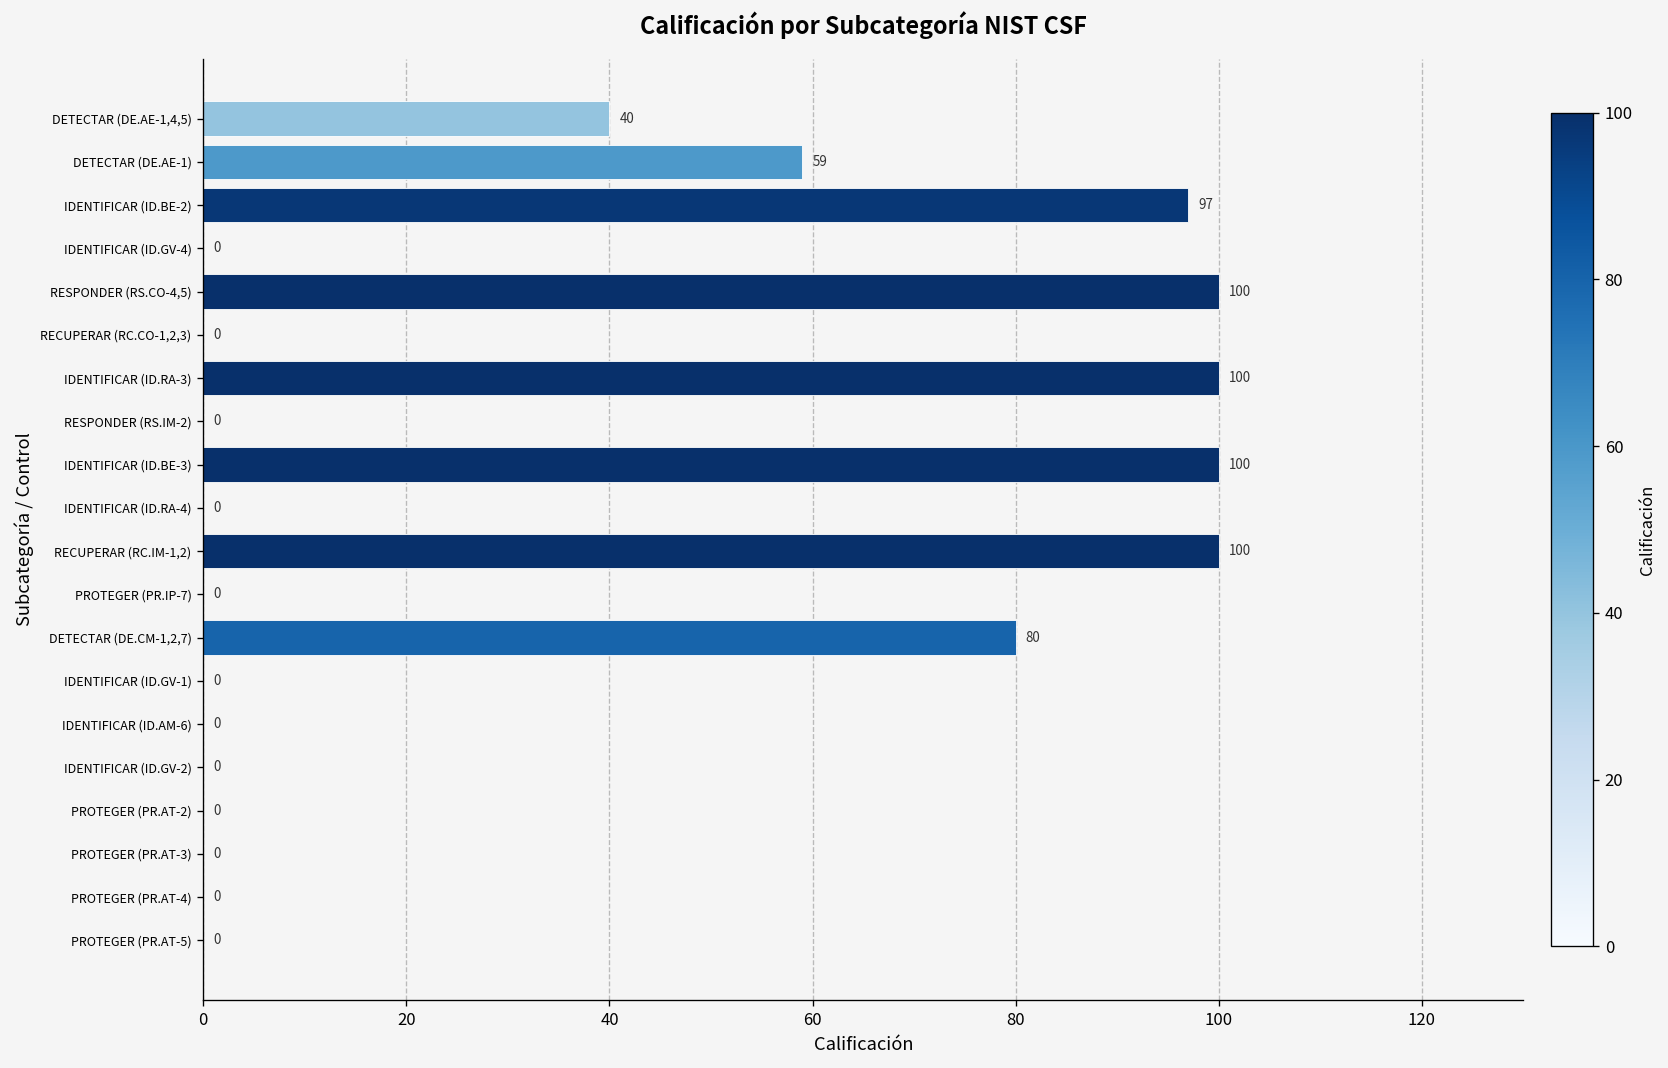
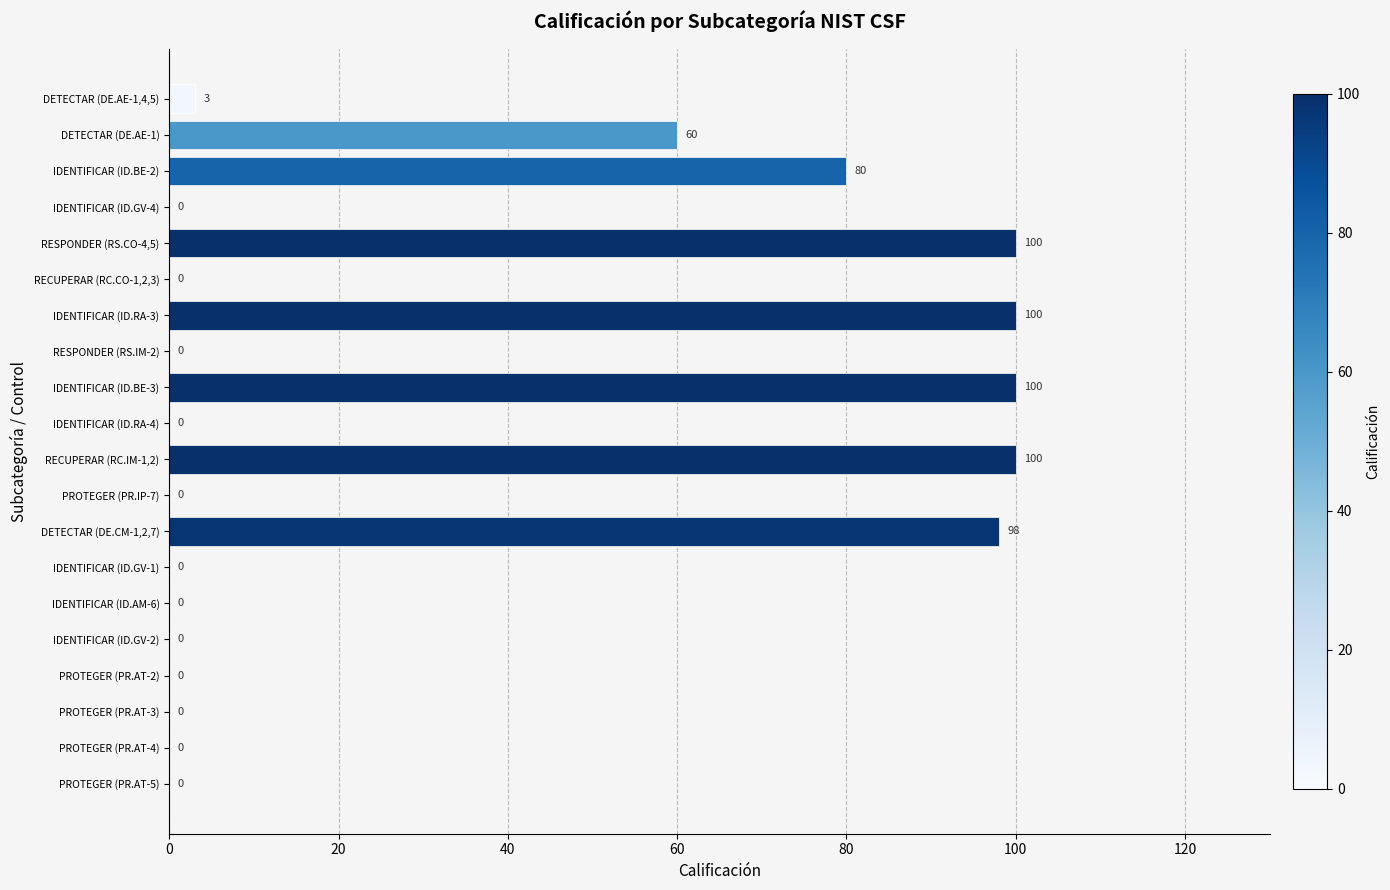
DETECTAR (DE.AE-1,4,5): 40 -> 3
DETECTAR (DE.AE-1): 59 -> 60
IDENTIFICAR (ID.BE-2): 97 -> 80
DETECTAR (DE.CM-1,2,7): 80 -> 98
